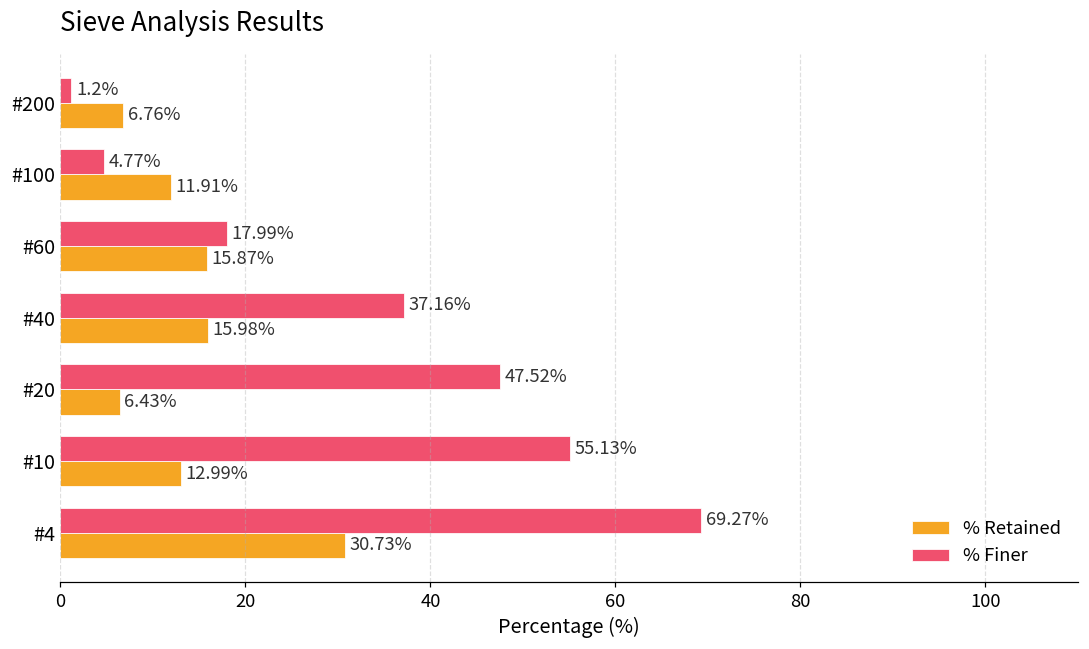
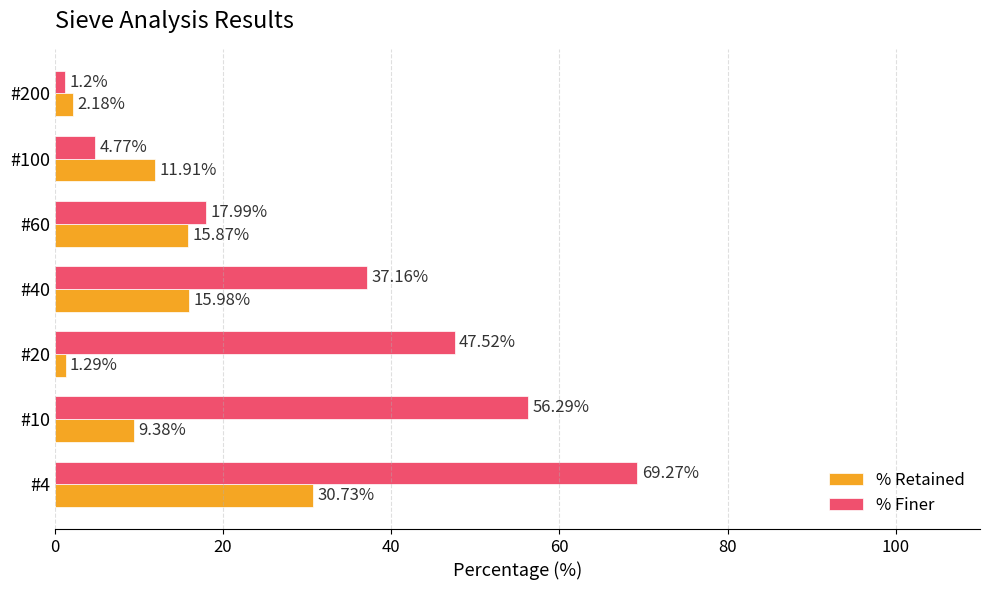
% Retained, #200: 6.76% -> 2.18%
% Retained, #20: 6.43% -> 1.29%
% Finer, #10: 55.13% -> 56.29%
% Retained, #10: 12.99% -> 9.38%
